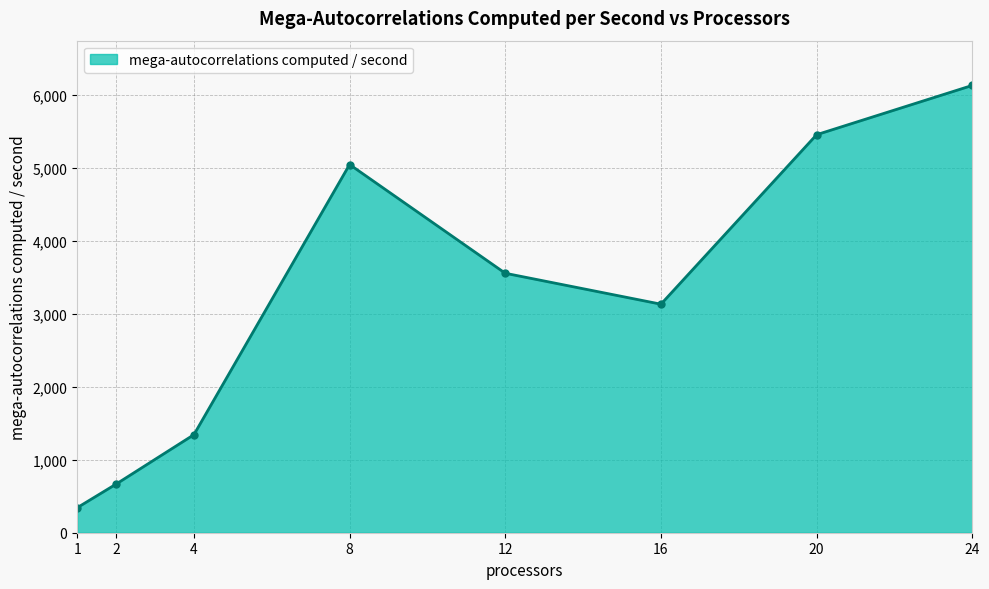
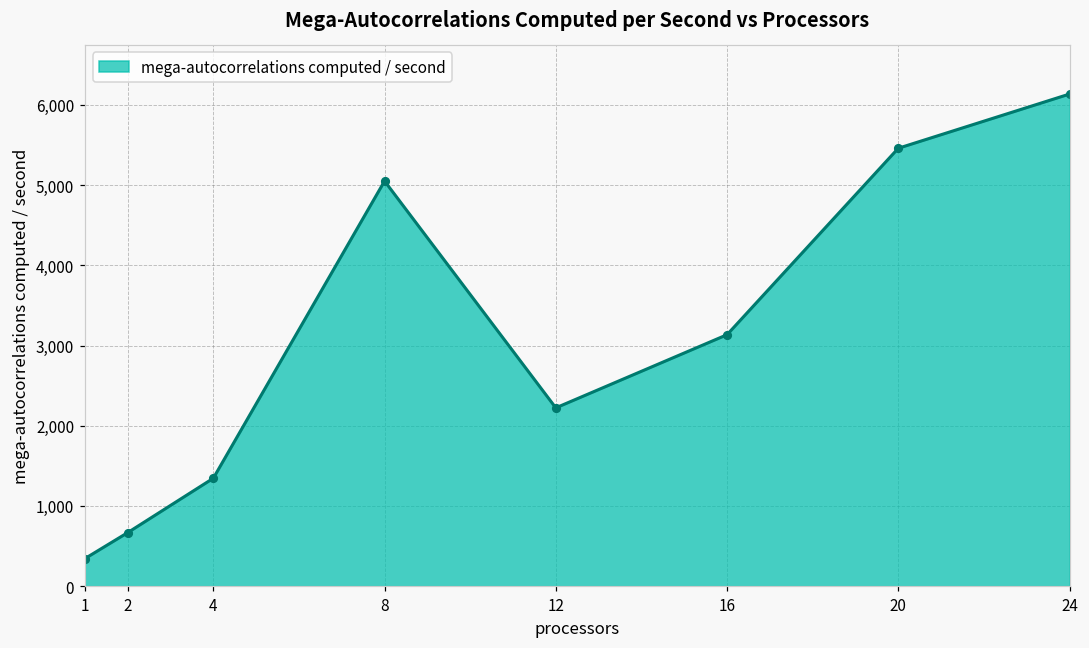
12: 3,600 -> 2,200
